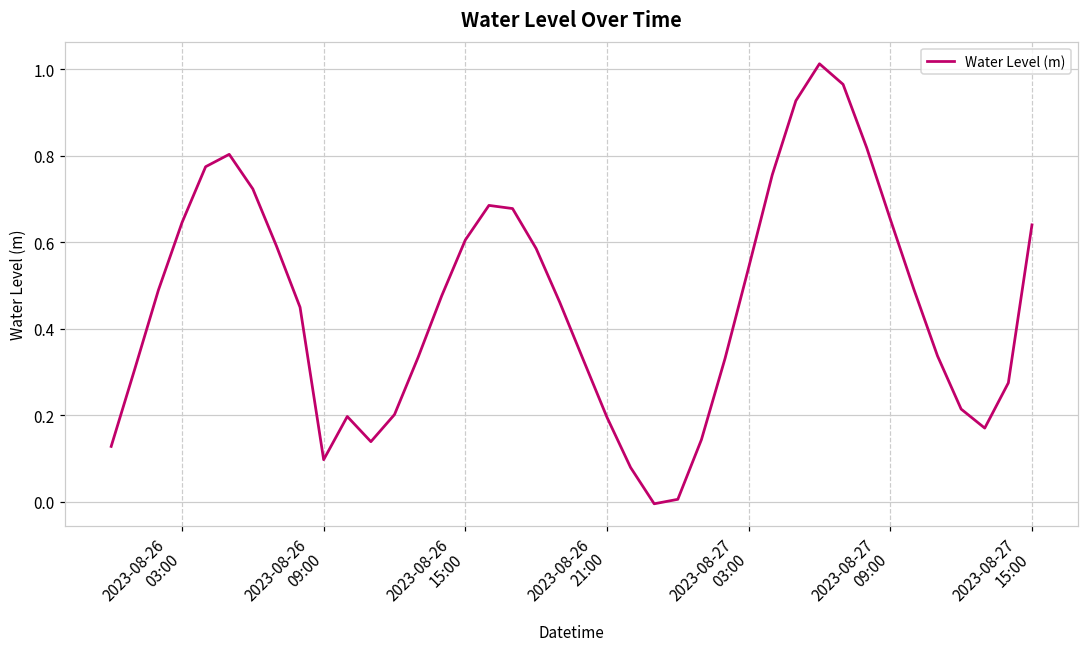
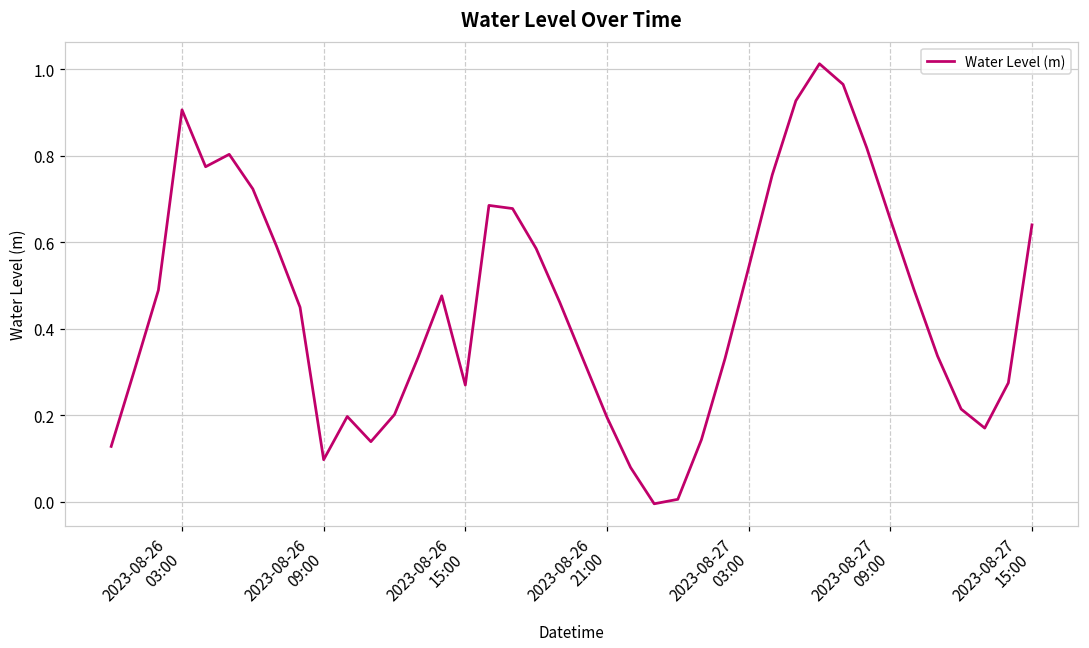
2023-08-26 03:00: 0.65 -> 0.91
2023-08-26 15:00: 0.61 -> 0.27
